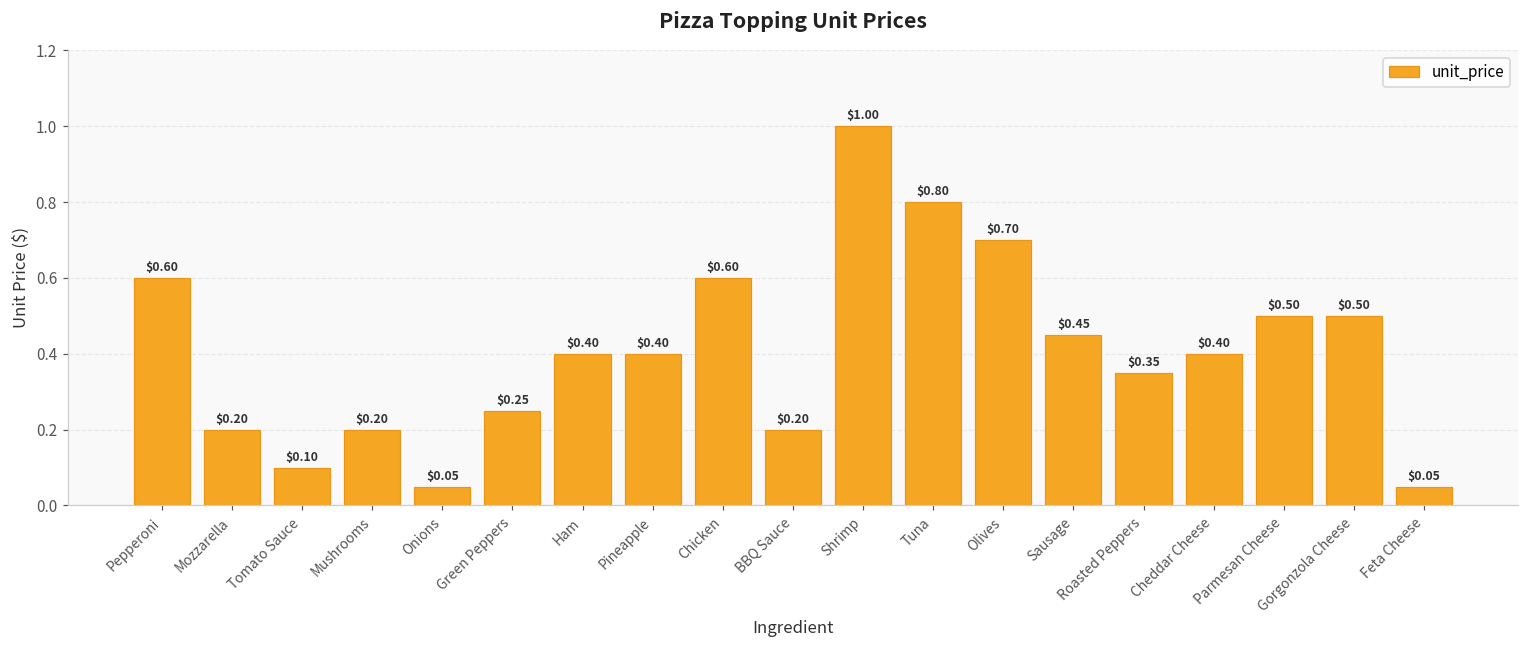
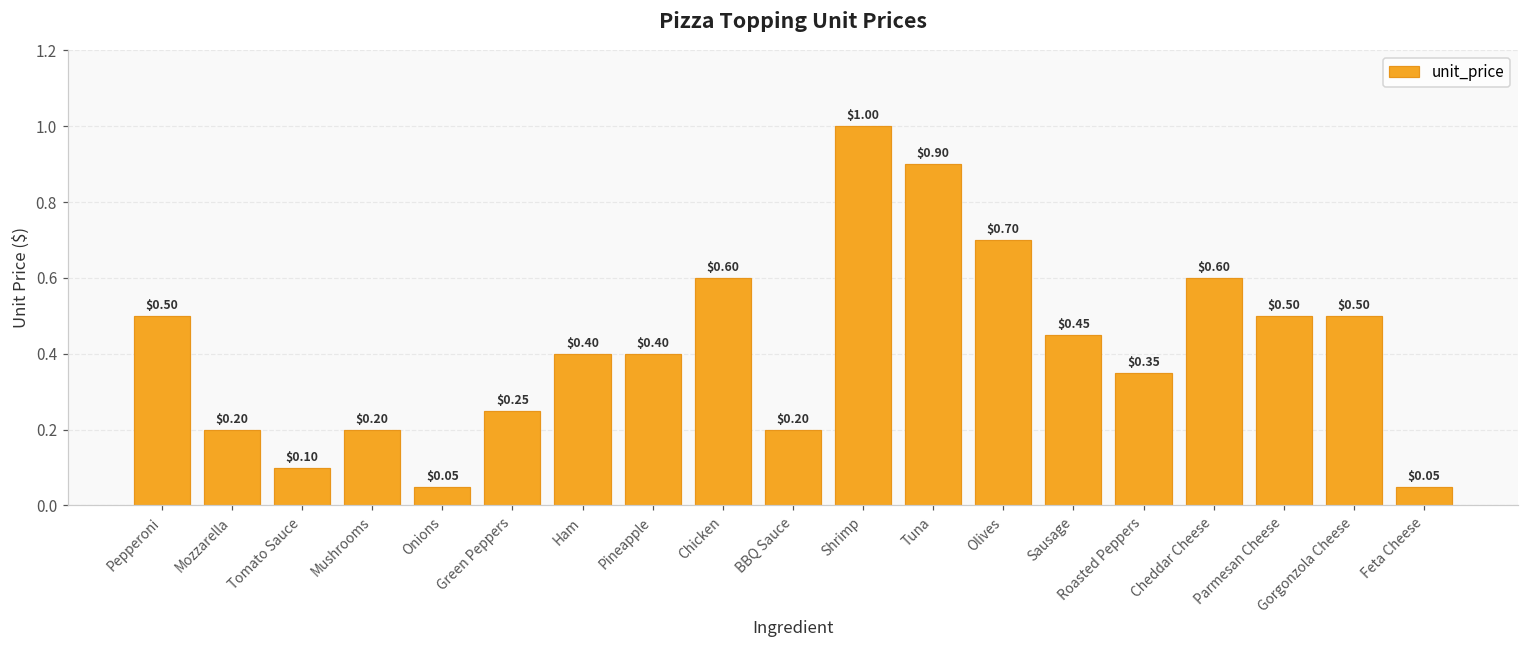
Pepperoni: $0.60 -> $0.50
Tuna: $0.80 -> $0.90
Cheddar Cheese: $0.40 -> $0.60
